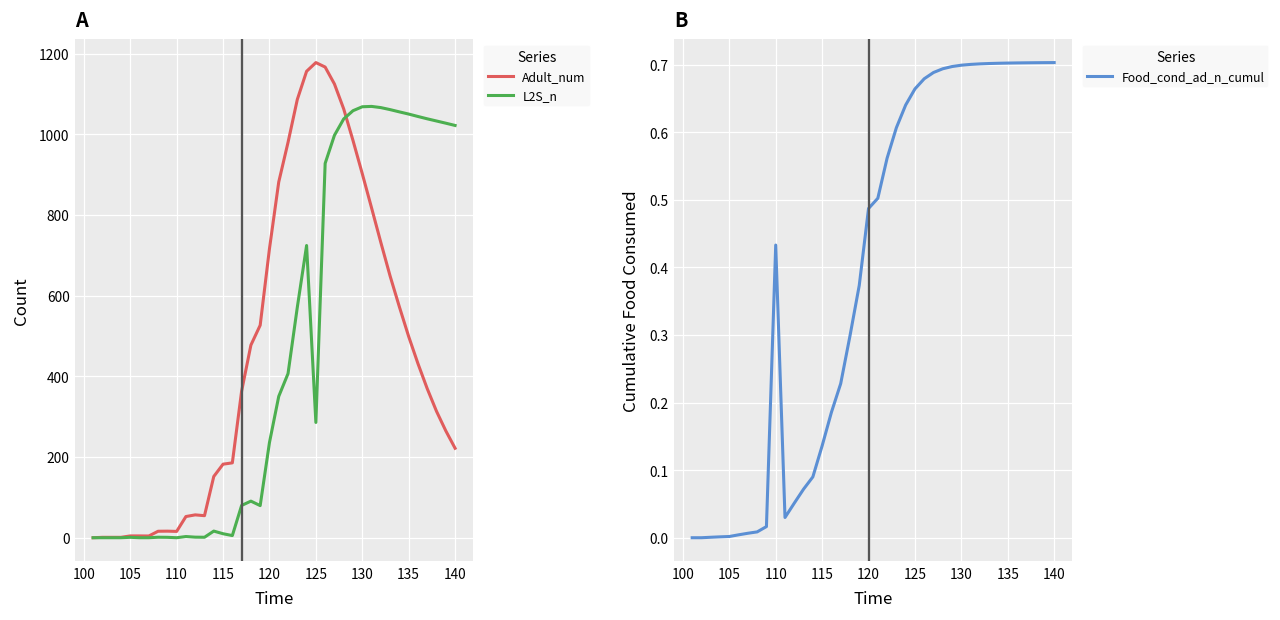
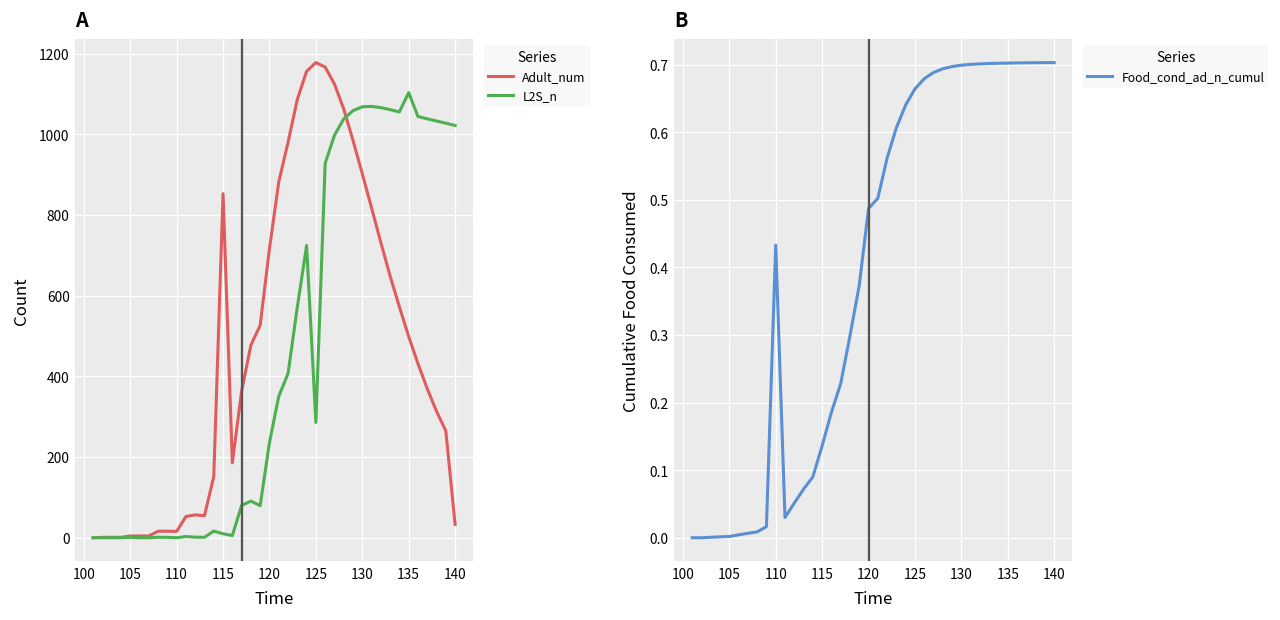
A, Adult_num, 115: 180 -> 850
A, L2S_n, 135: 1050 -> 1100
A, Adult_num, 140: 220 -> 30
